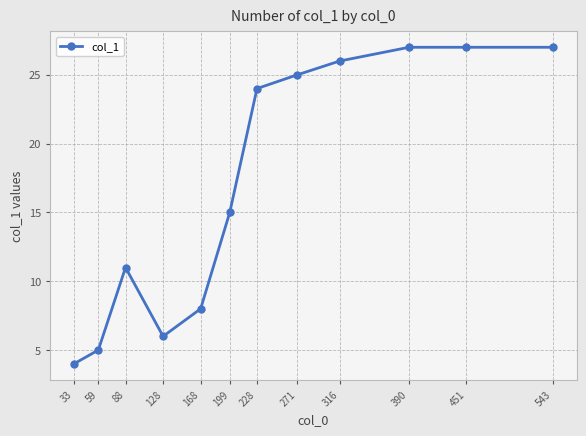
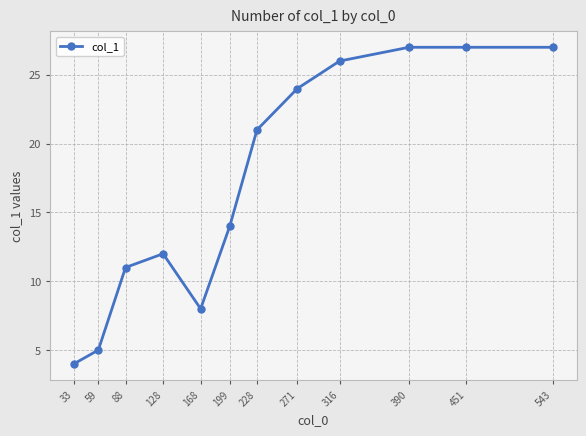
128: 6 -> 12
199: 15 -> 14
228: 24 -> 21
271: 25 -> 24
